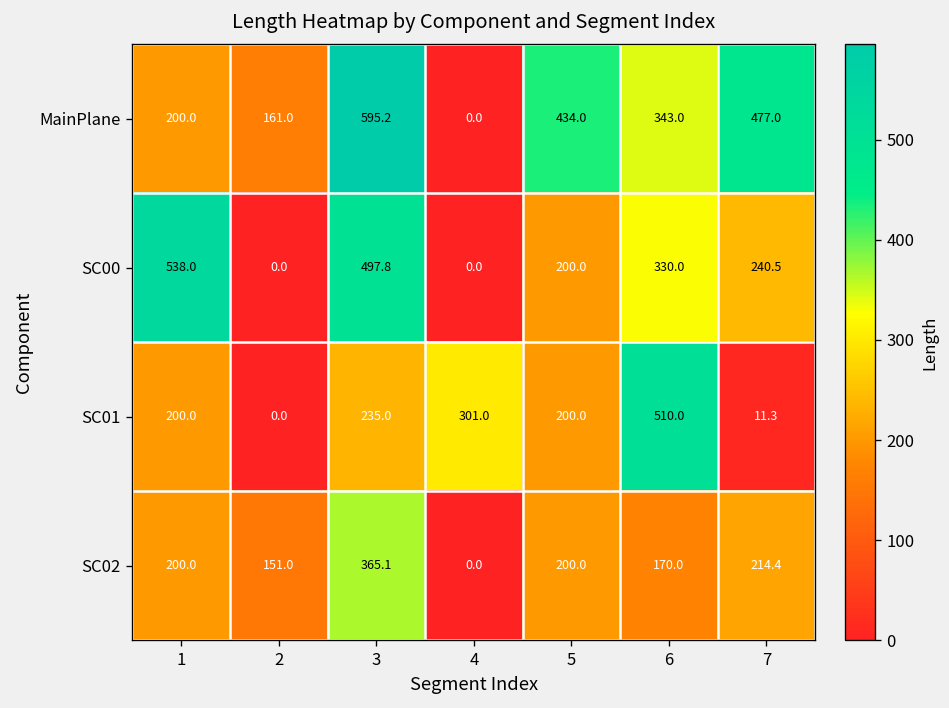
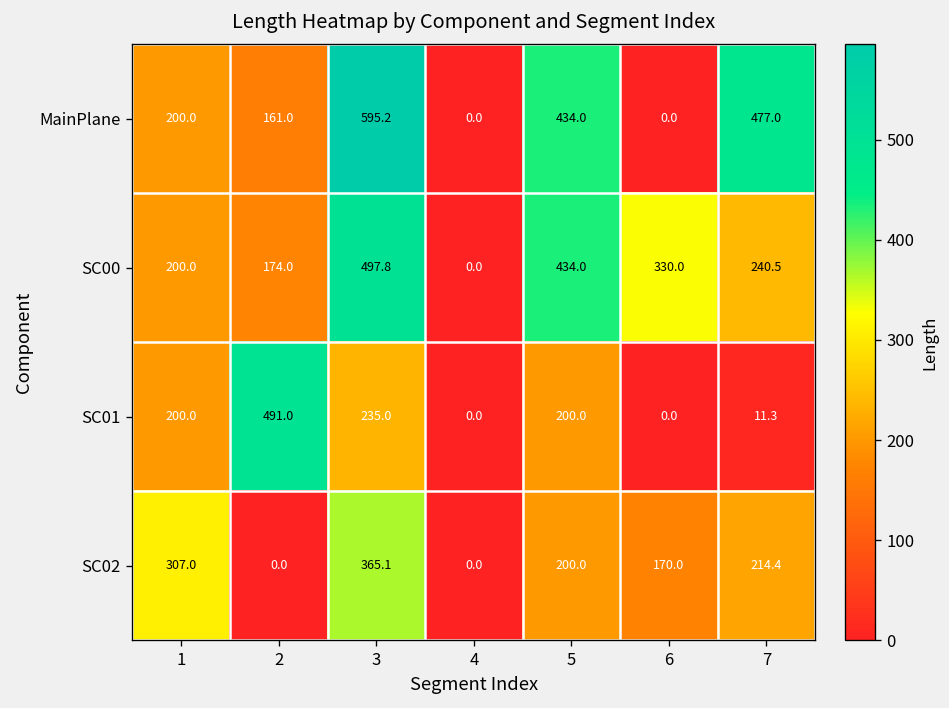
MainPlane, 6: 343.0 -> 0.0
SC00, 1: 538.0 -> 200.0
SC00, 2: 0.0 -> 174.0
SC00, 5: 200.0 -> 434.0
SC01, 2: 0.0 -> 491.0
SC01, 4: 301.0 -> 0.0
SC01, 6: 510.0 -> 0.0
SC02, 1: 200.0 -> 307.0
SC02, 2: 151.0 -> 0.0
